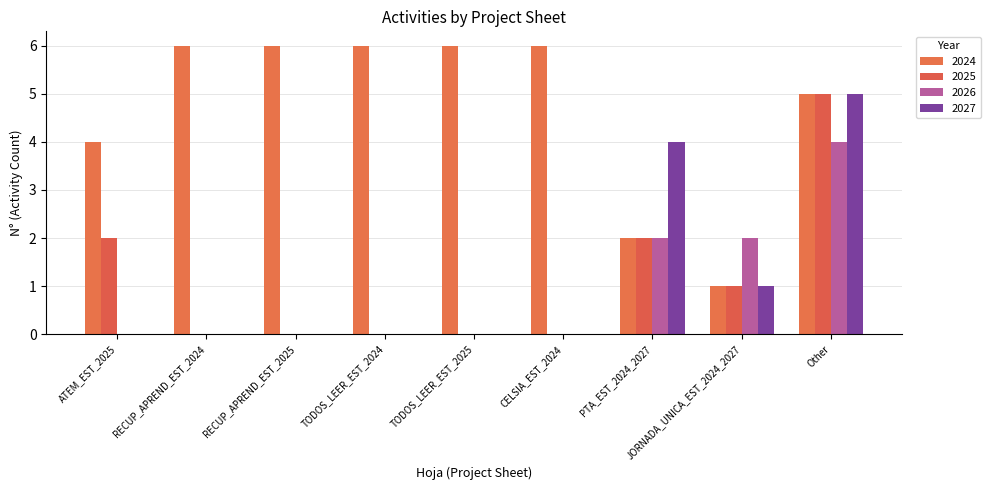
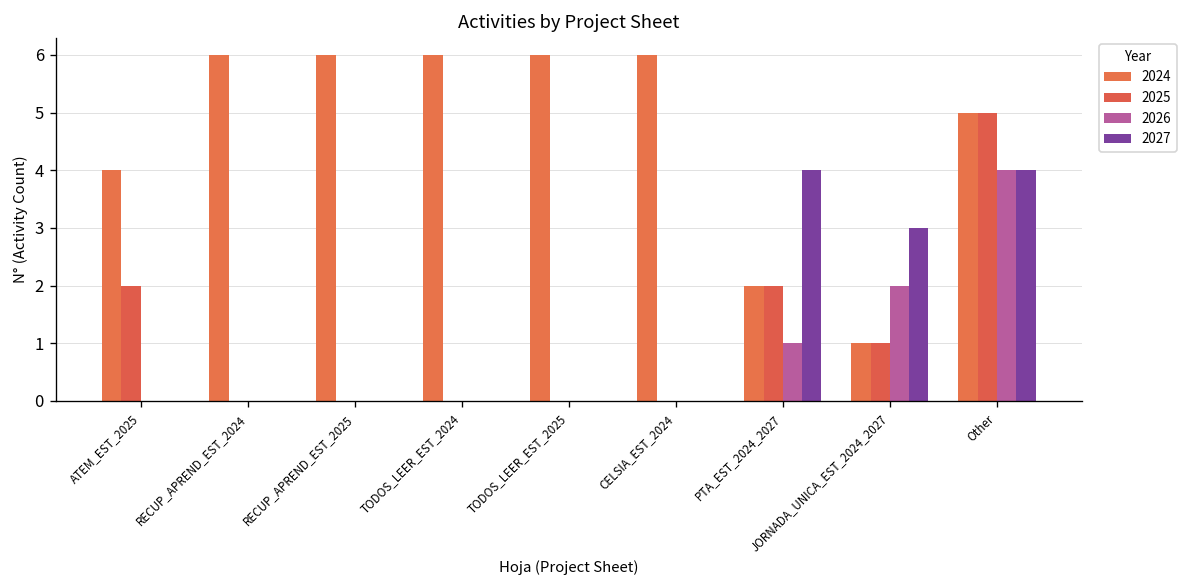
2026, PTA_EST_2024_2027: 2 -> 1
2027, JORNADA_UNICA_EST_2024_2027: 1 -> 3
2027, Other: 5 -> 4
